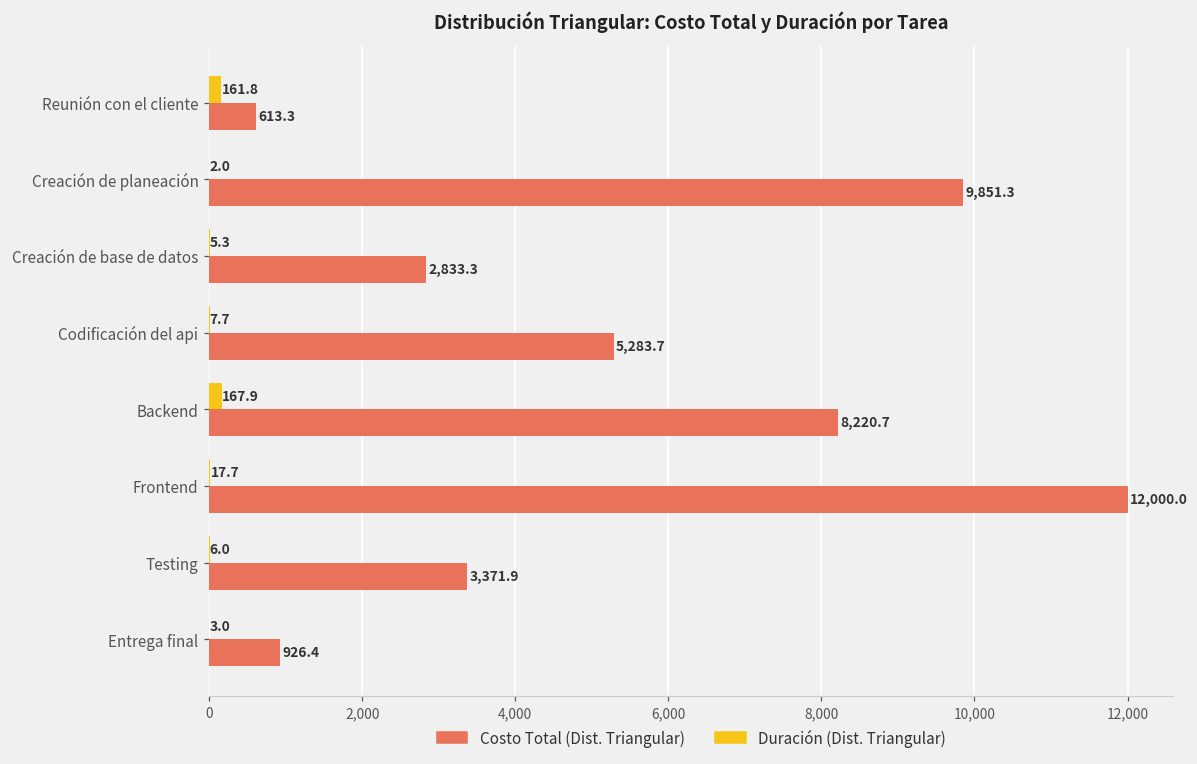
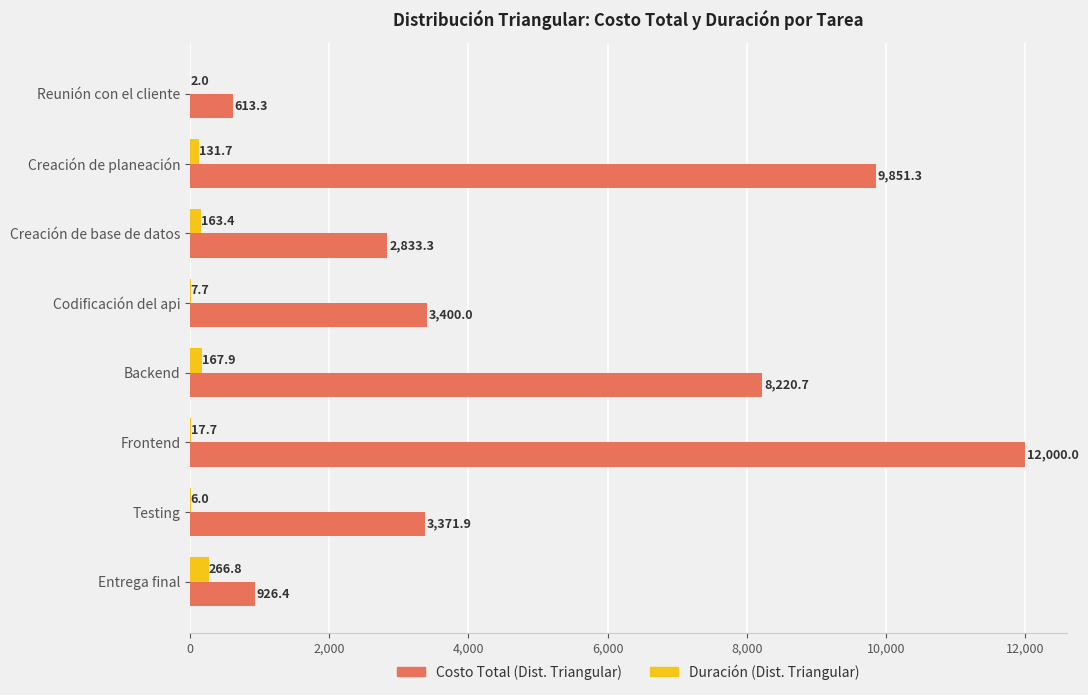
Duración (Dist. Triangular), Reunión con el cliente: 161.8 -> 2.0
Duración (Dist. Triangular), Creación de planeación: 2.0 -> 131.7
Duración (Dist. Triangular), Creación de base de datos: 5.3 -> 163.4
Costo Total (Dist. Triangular), Codificación del api: 5,283.7 -> 3,400.0
Duración (Dist. Triangular), Entrega final: 3.0 -> 266.8
